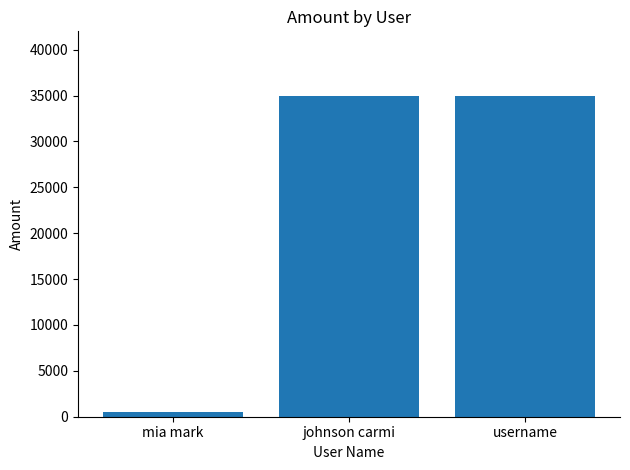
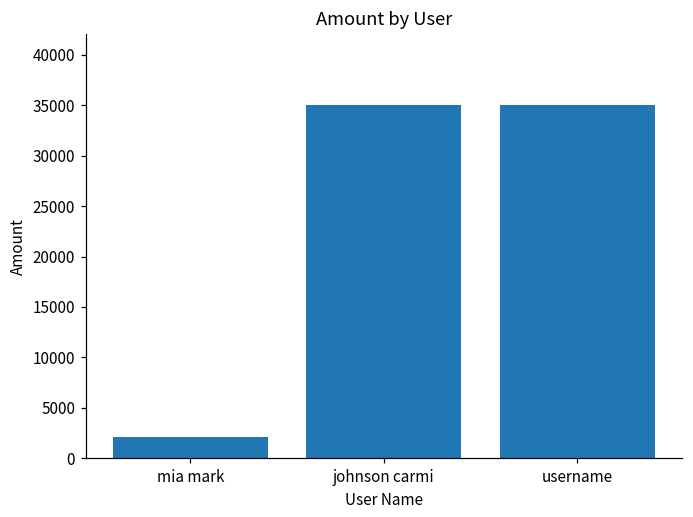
mia mark: 1000 -> 2000
